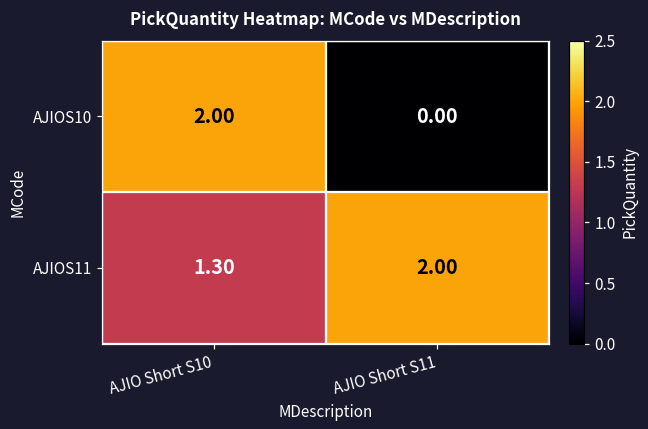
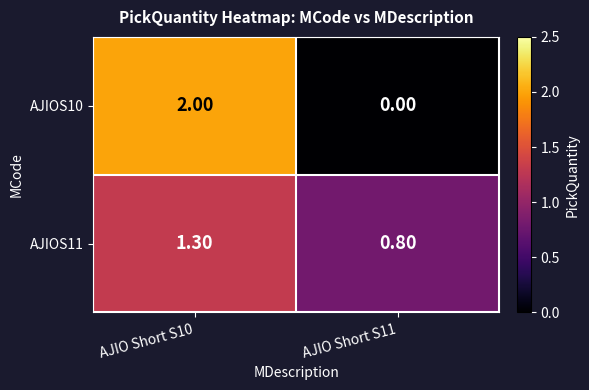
AJIOS11, AJIO Short S11: 2.00 -> 0.80
